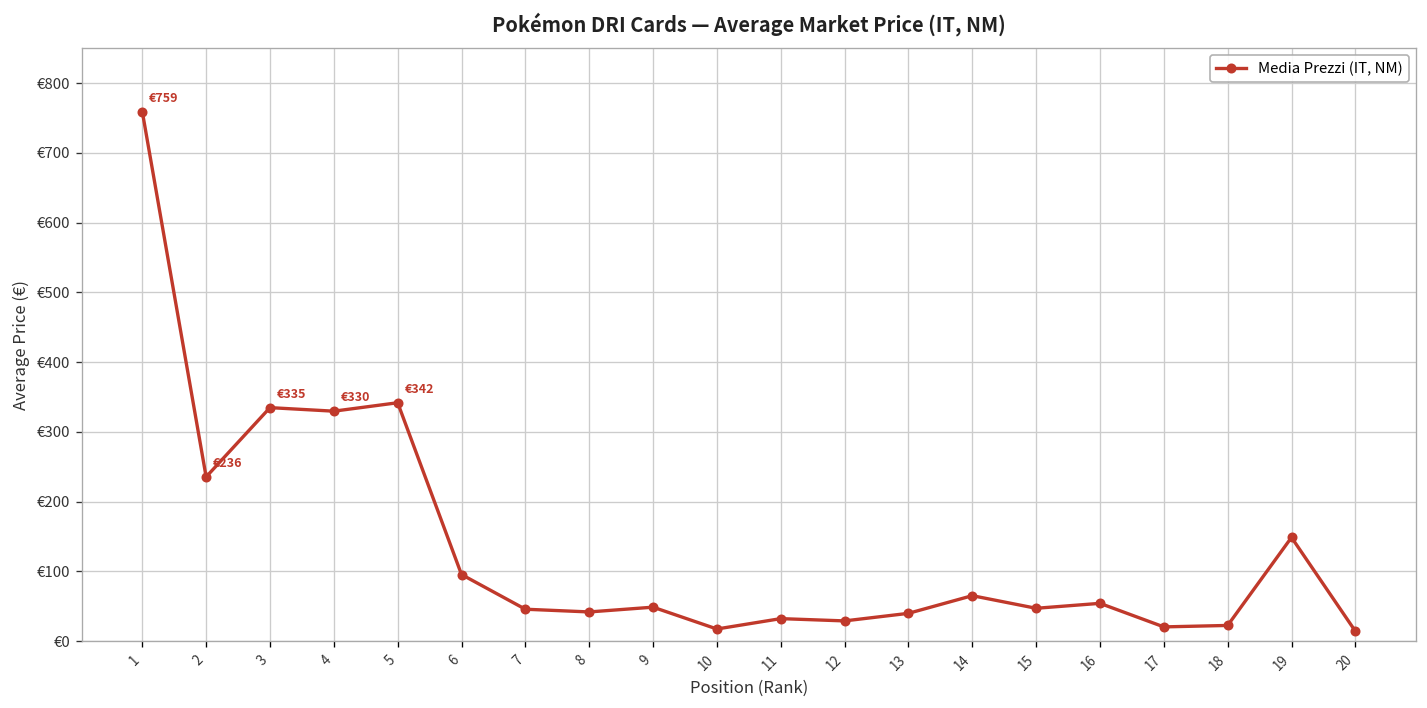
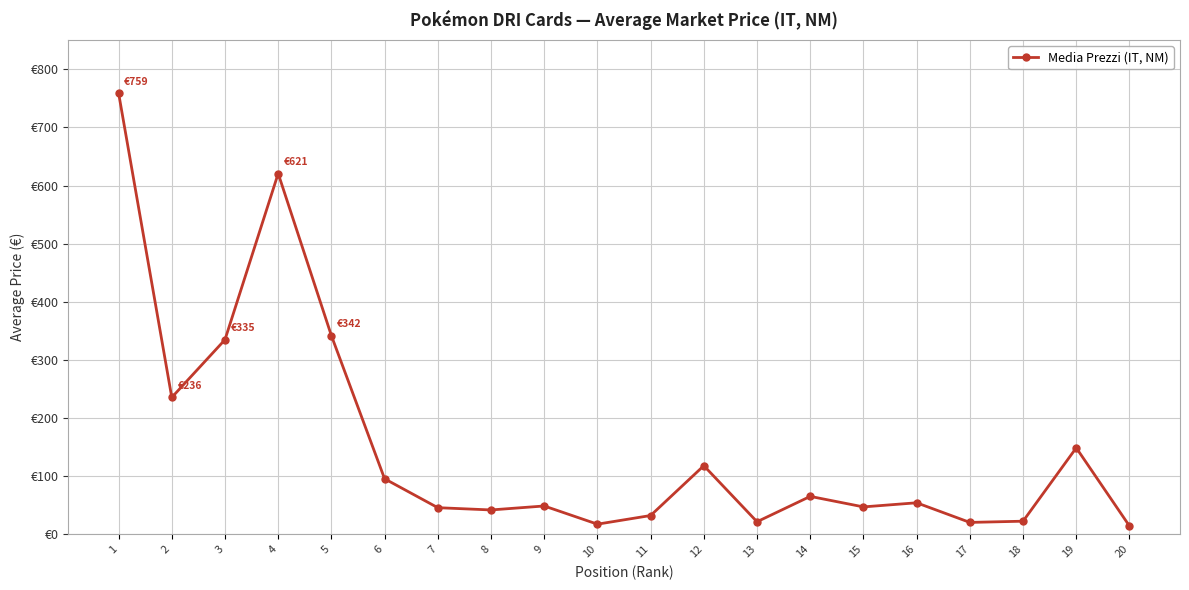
4: €330 -> €621
12: €30 -> €120
13: €40 -> €20
